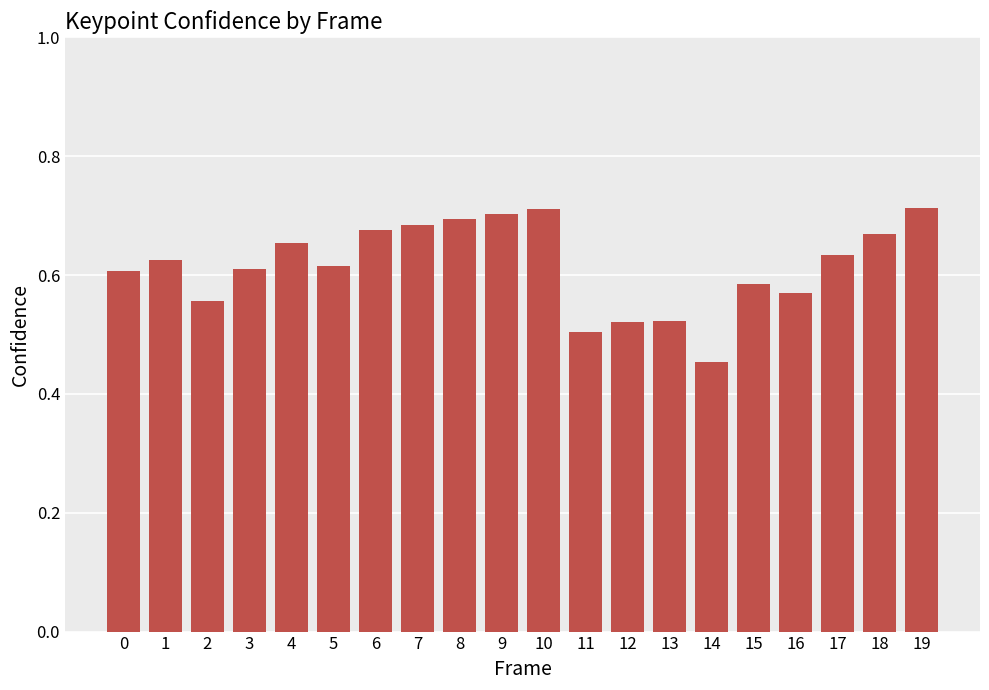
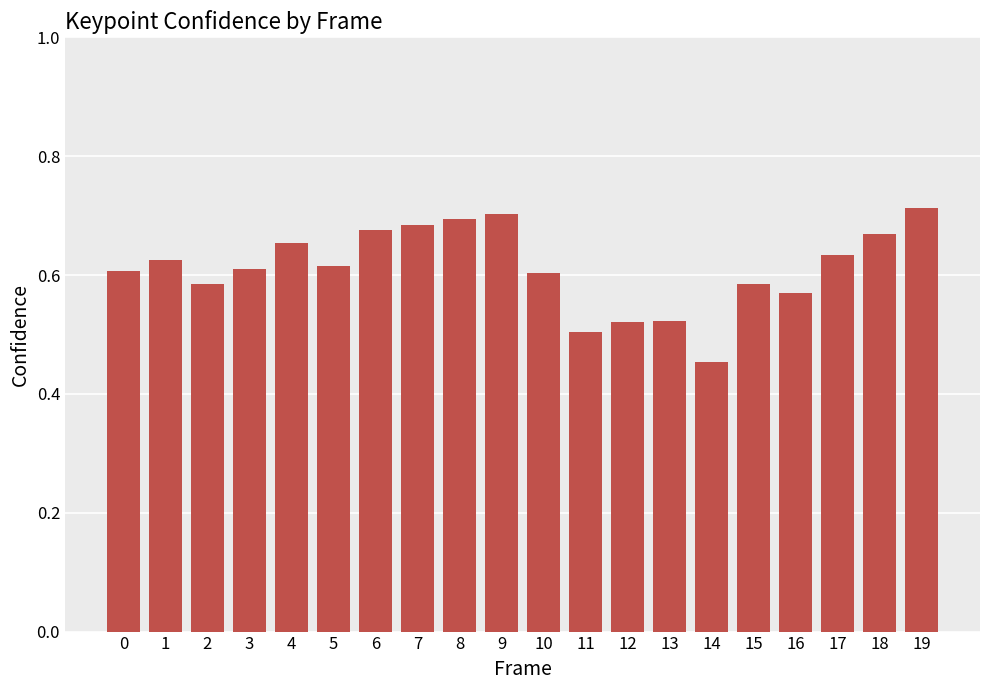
2: 0.56 -> 0.59
10: 0.71 -> 0.60
